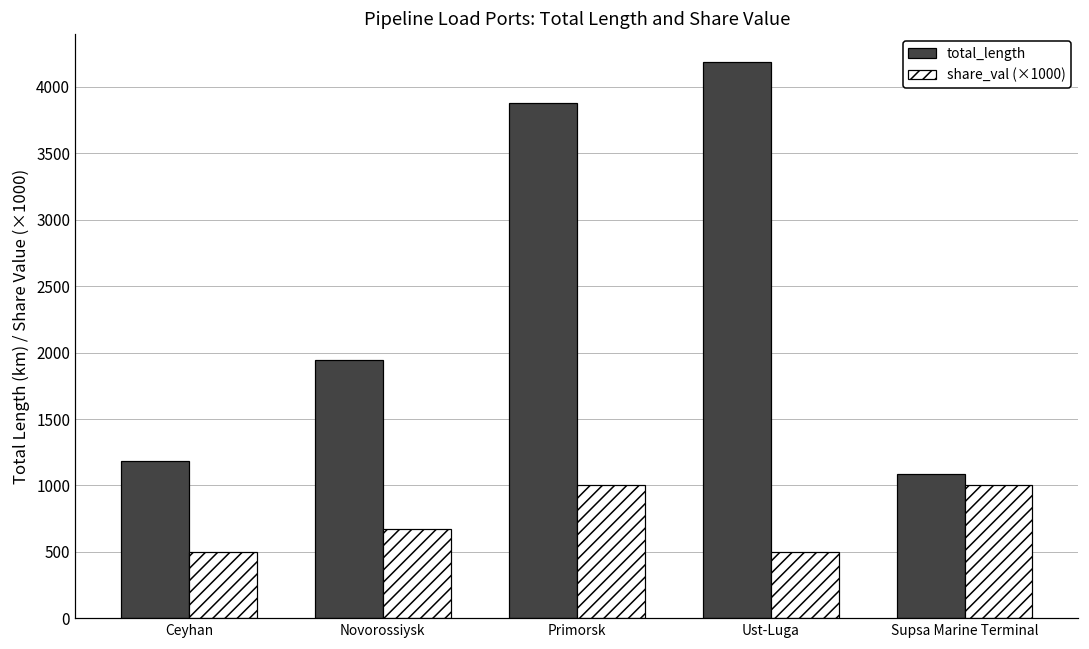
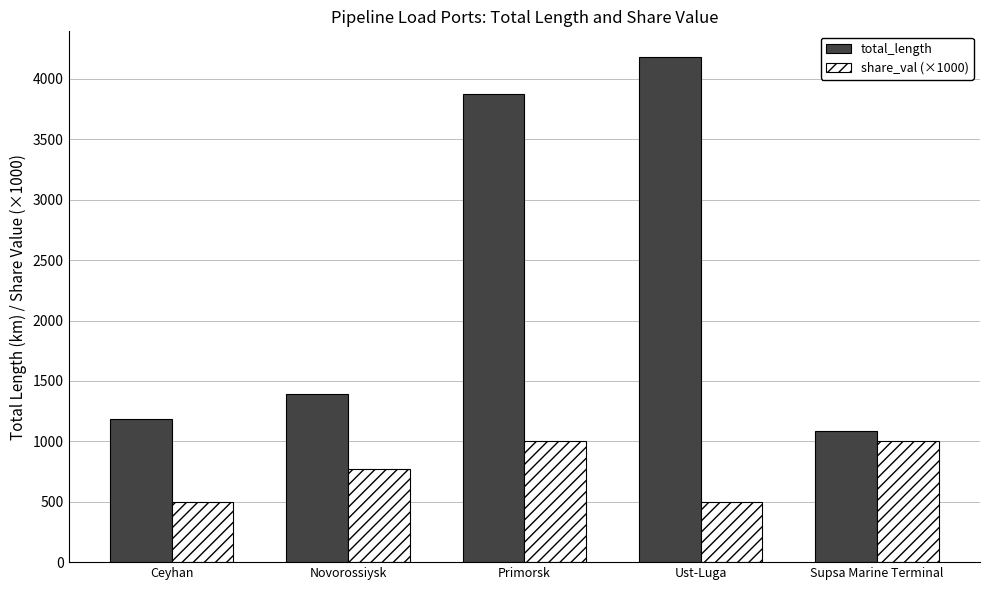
total_length, Novorossiysk: 1940 -> 1390
share_val (×1000), Novorossiysk: 670 -> 770
